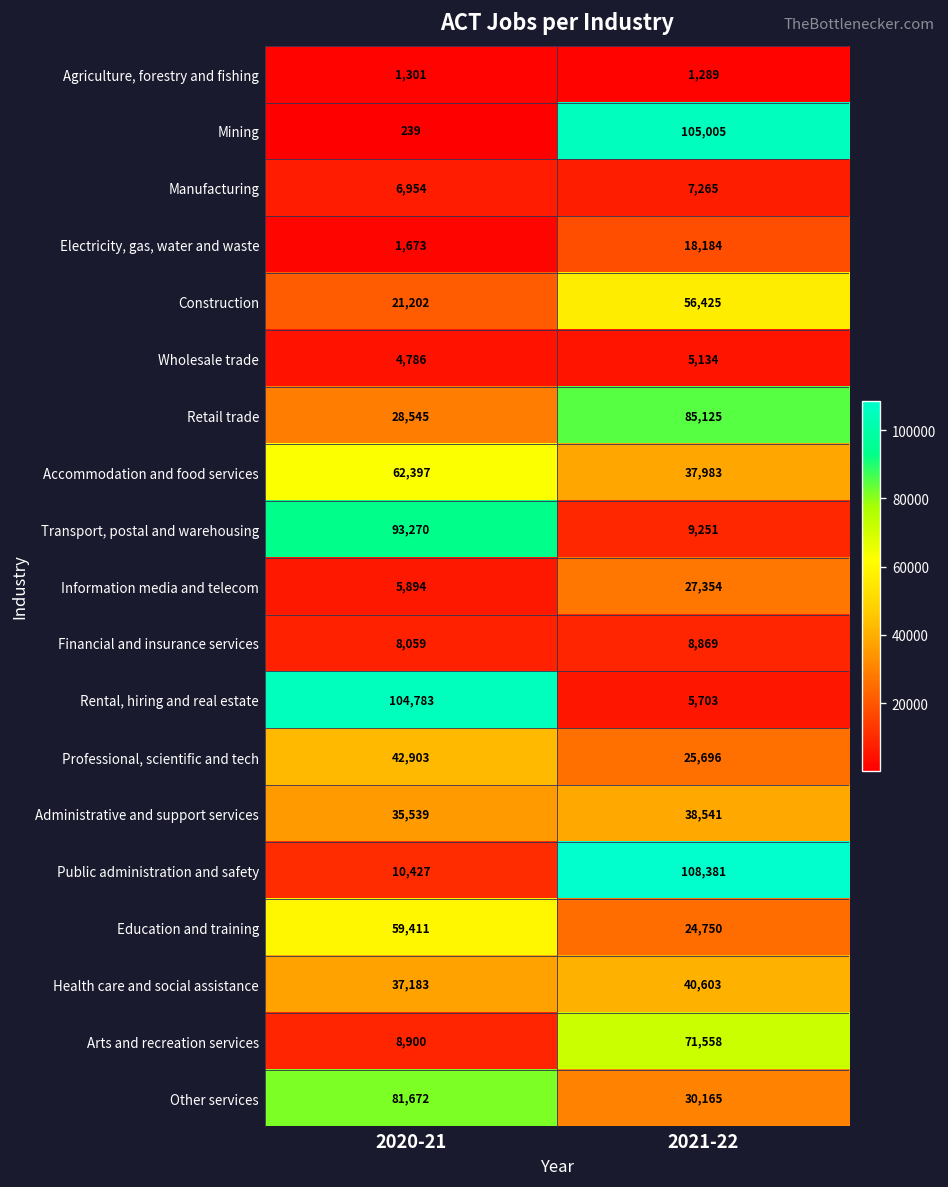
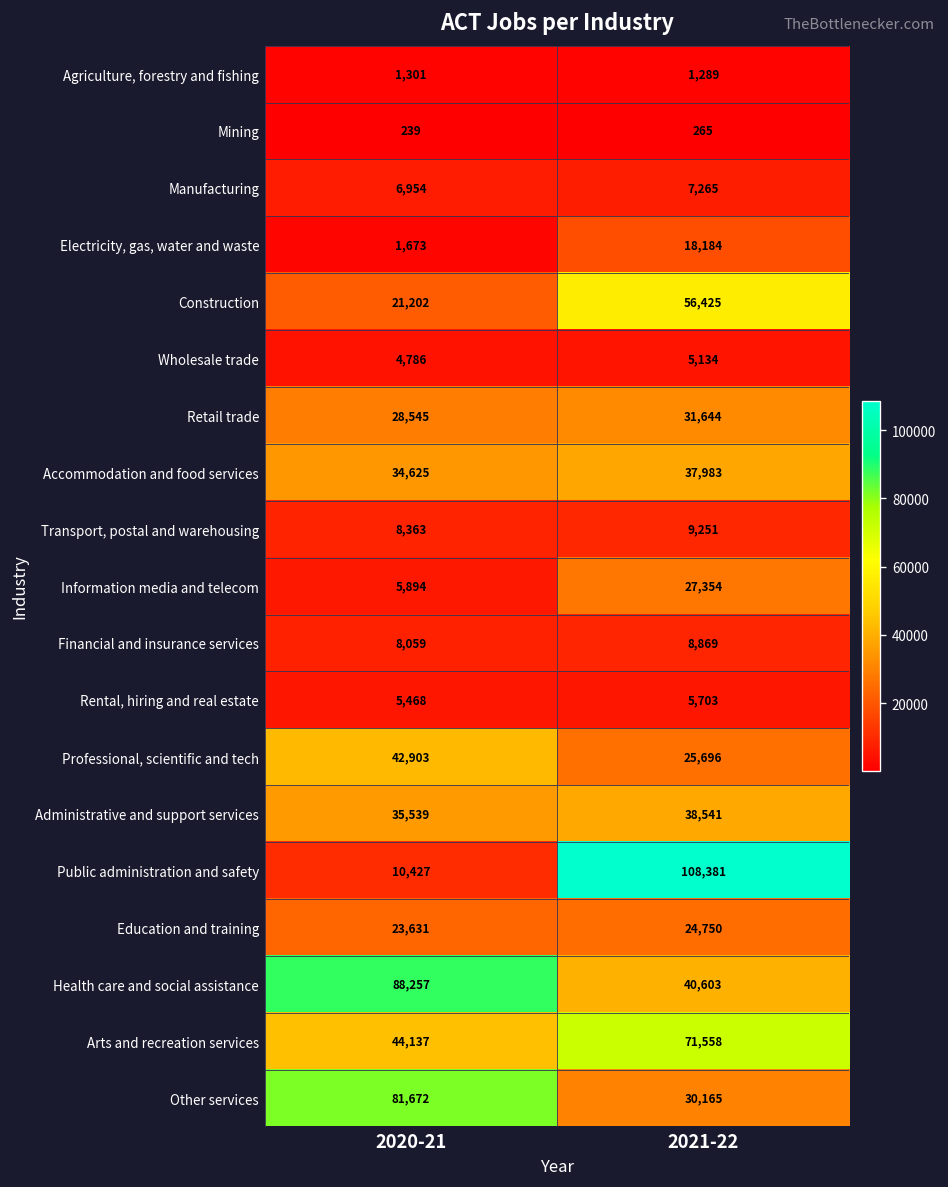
Mining, 2021-22: 105,005 -> 265
Retail trade, 2021-22: 85,125 -> 31,644
Accommodation and food services, 2020-21: 62,397 -> 34,625
Transport, postal and warehousing, 2020-21: 93,270 -> 8,363
Rental, hiring and real estate, 2020-21: 104,783 -> 5,468
Education and training, 2020-21: 59,411 -> 23,631
Health care and social assistance, 2020-21: 37,183 -> 88,257
Arts and recreation services, 2020-21: 8,900 -> 44,137
